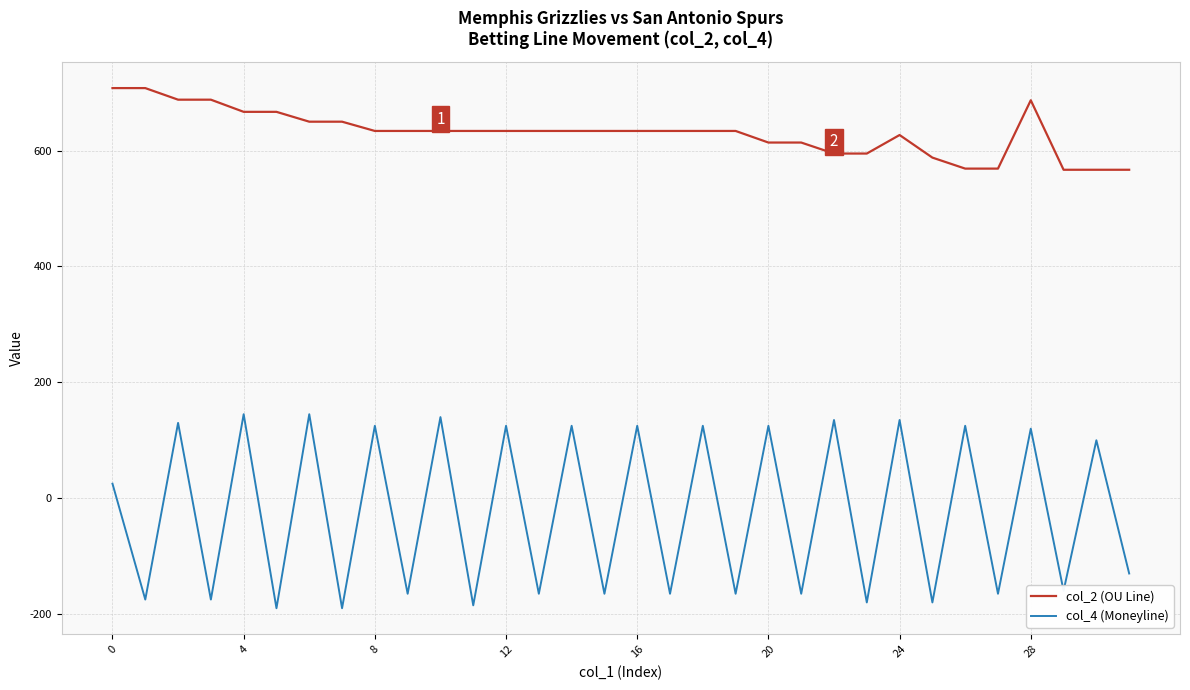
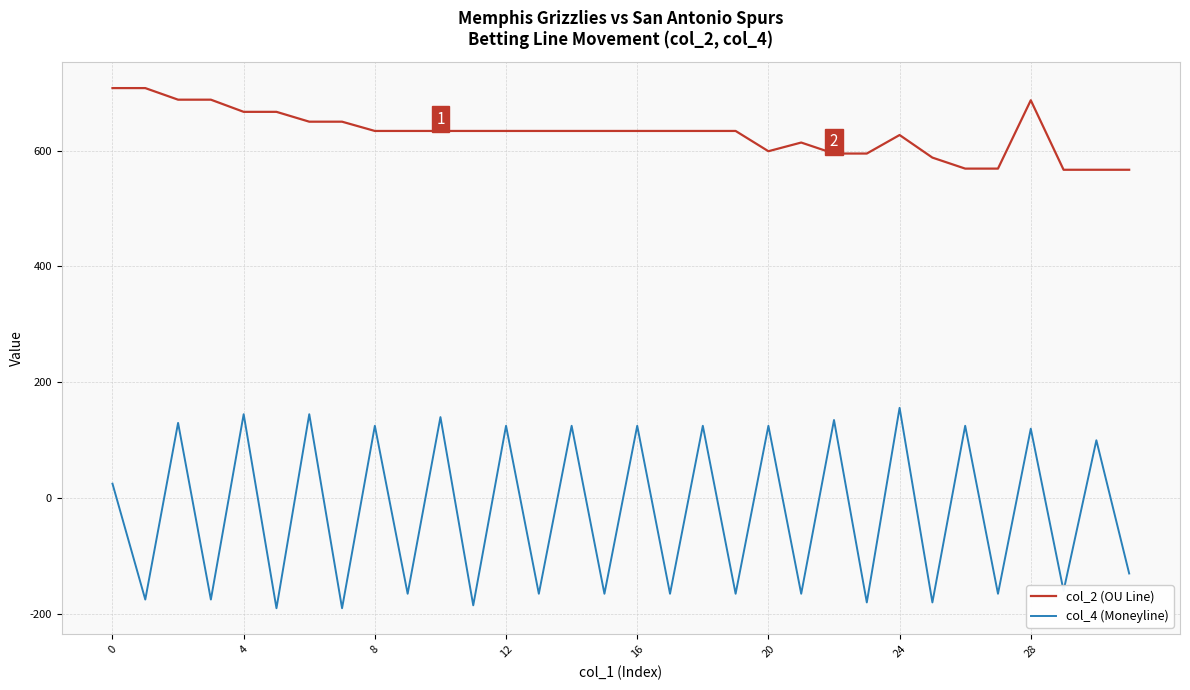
col_2 (OU Line), 20: 610 -> 600
col_4 (Moneyline), 24: 140 -> 160
